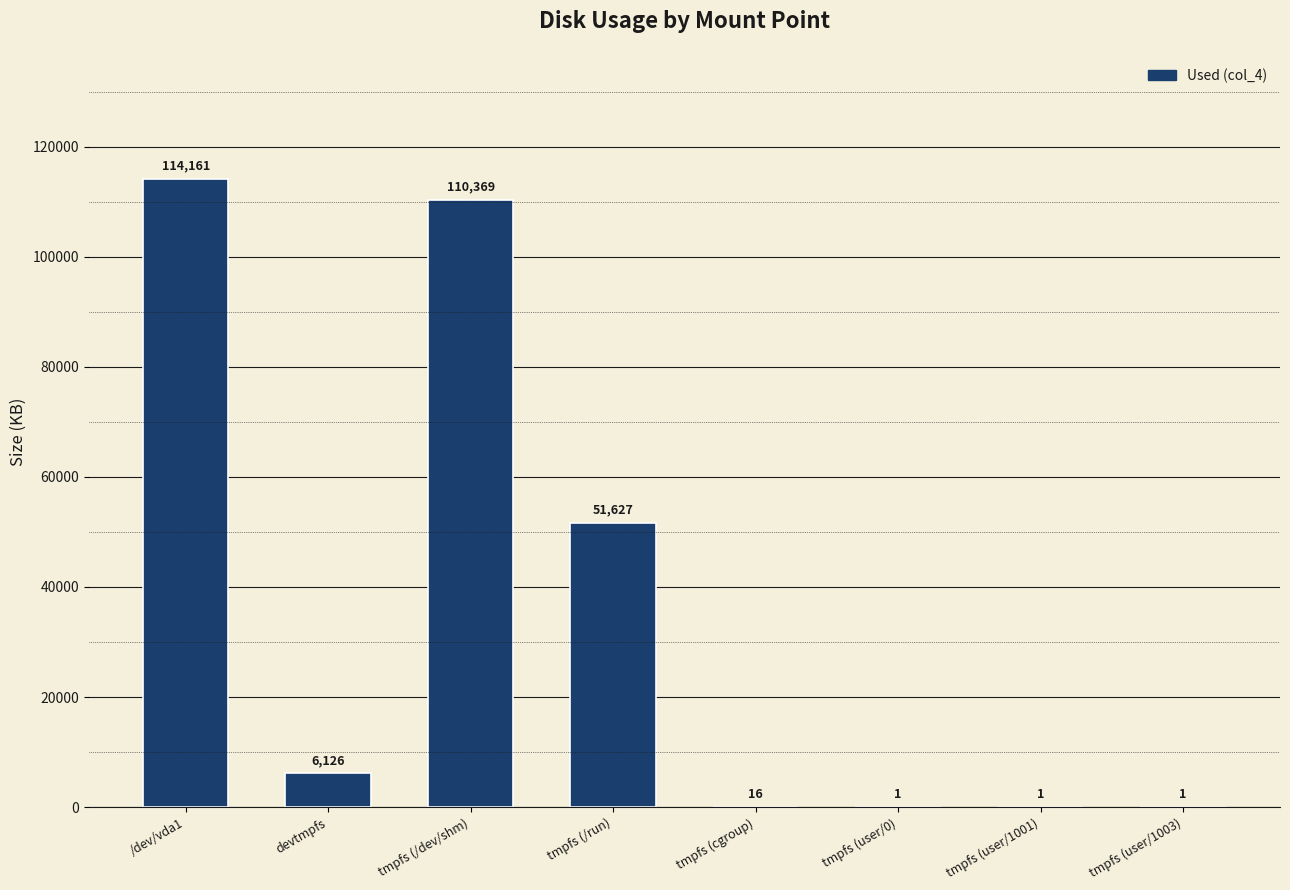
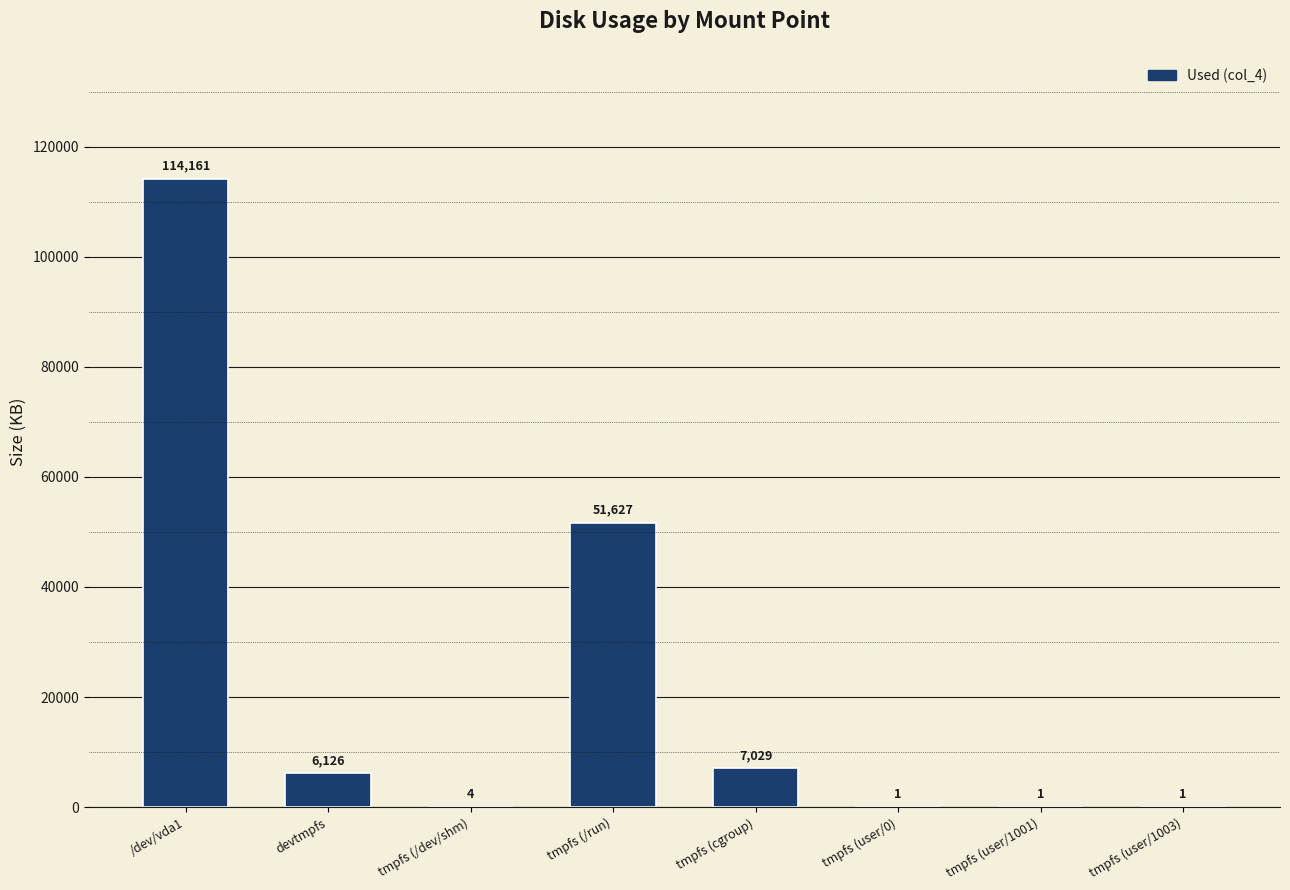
tmpfs (/dev/shm): 110,369 -> 4
tmpfs (cgroup): 16 -> 7,029
